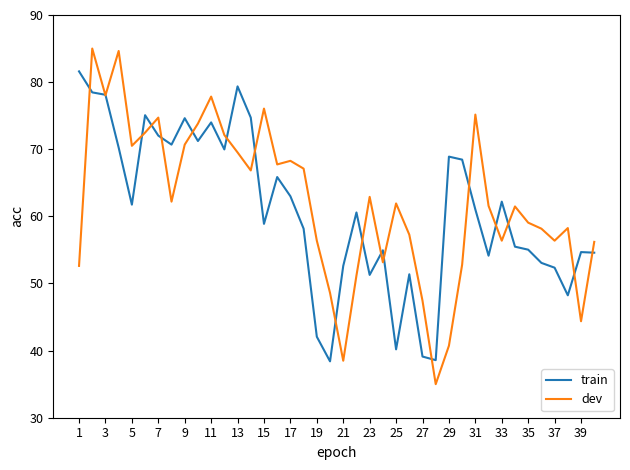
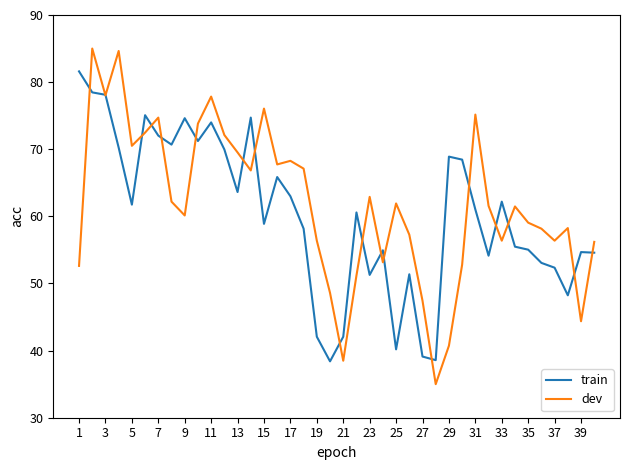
dev, 9: 71 -> 60
train, 13: 79 -> 64
train, 21: 53 -> 42
